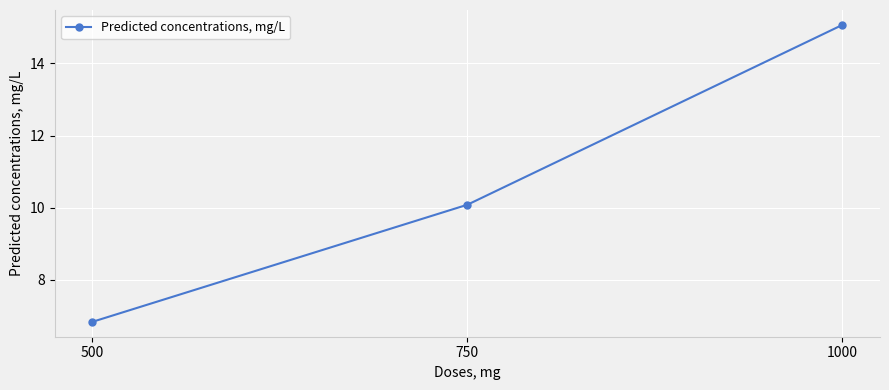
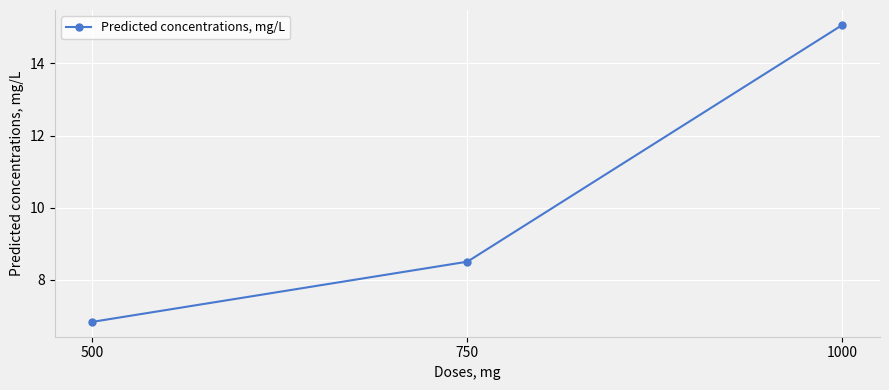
750: 10.1 -> 8.5
